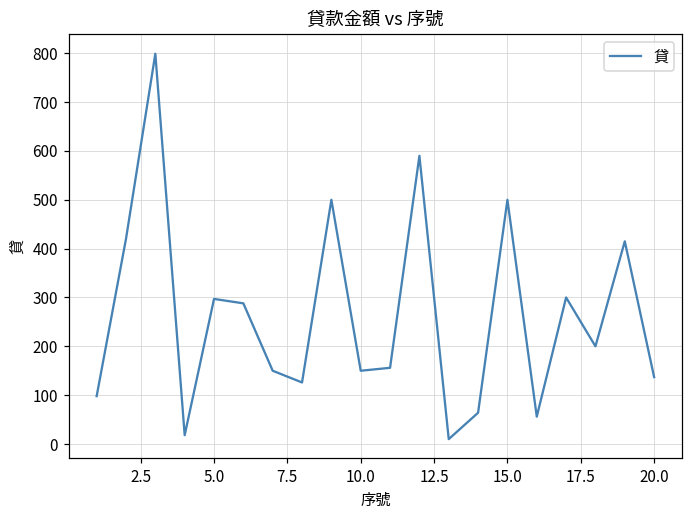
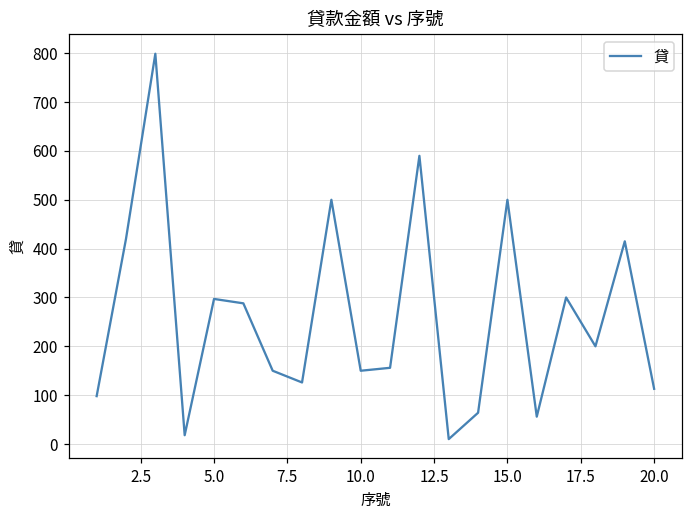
20.0: 140 -> 110
